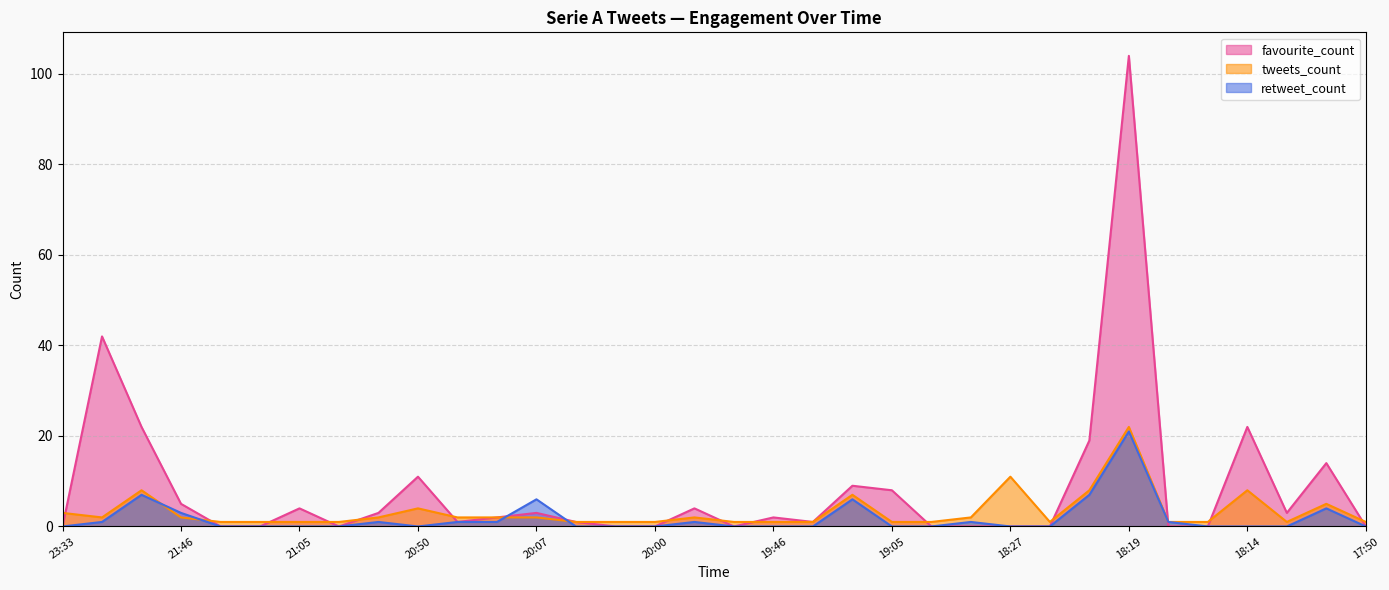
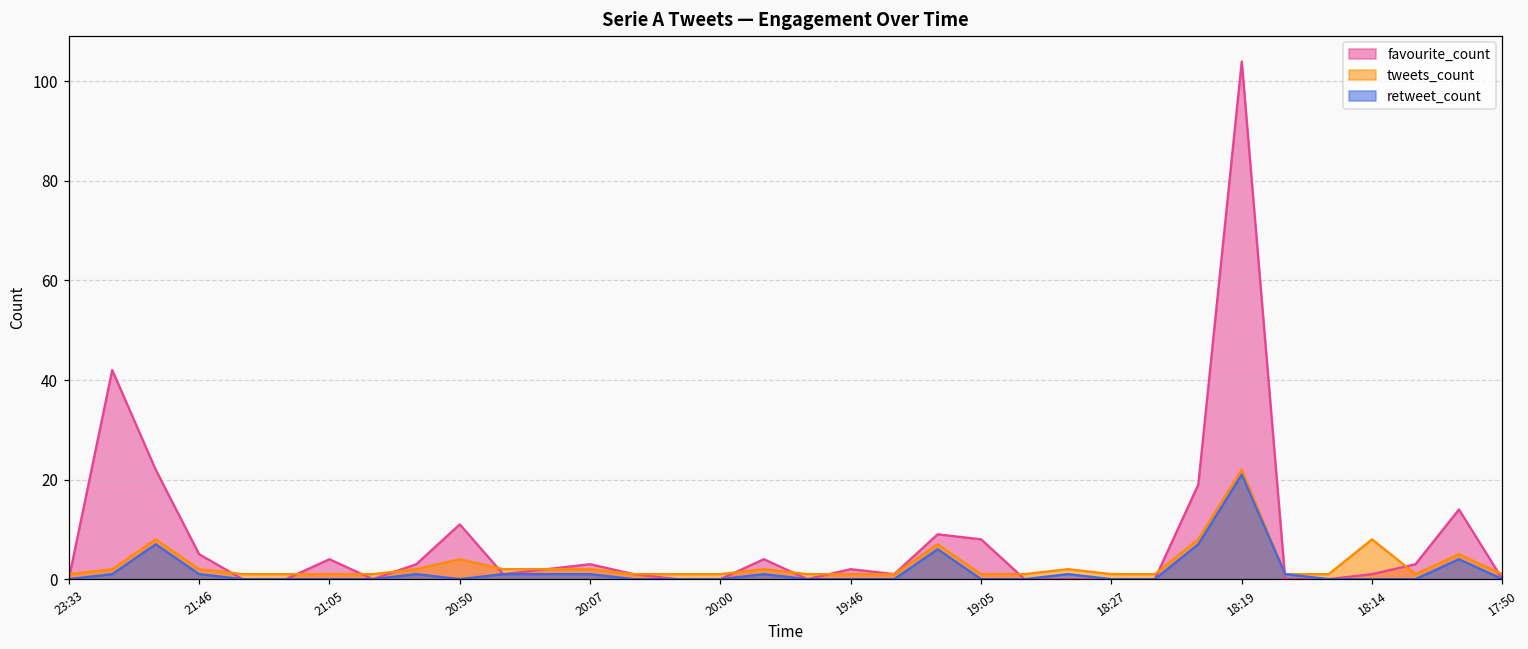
tweets_count, 23:33: 3 -> 1
retweet_count, 21:46: 3 -> 1
retweet_count, 20:07: 6 -> 1
tweets_count, 18:27: 11 -> 1
favourite_count, 18:14: 22 -> 1
